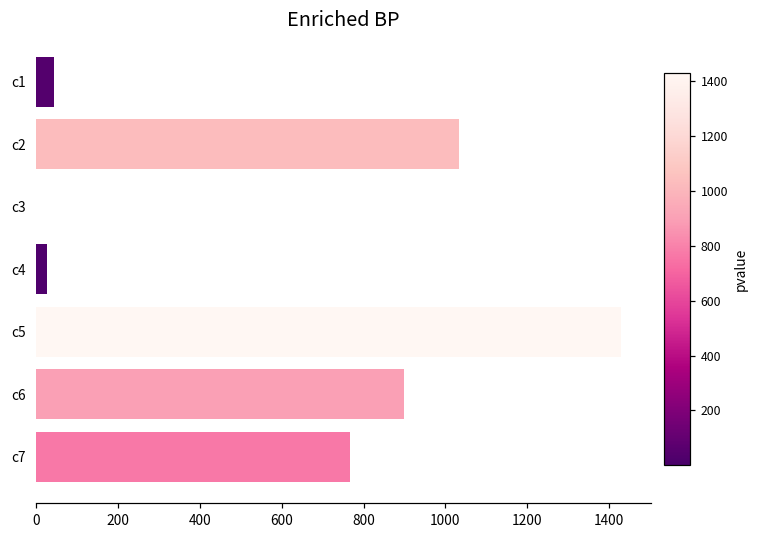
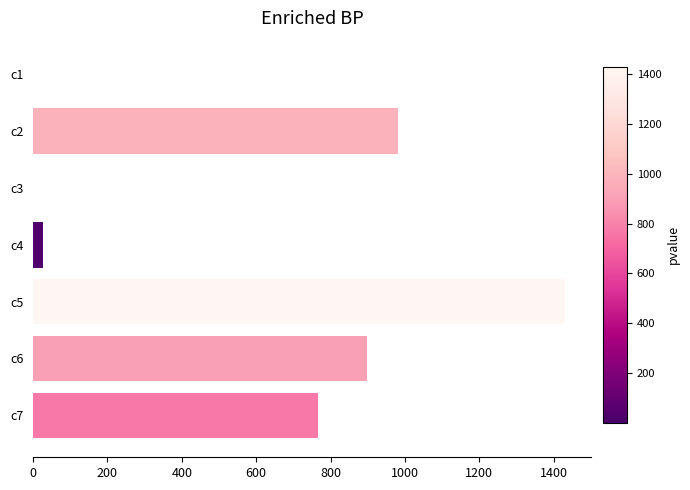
c1: 40 -> 0
c2: 1030 -> 980
